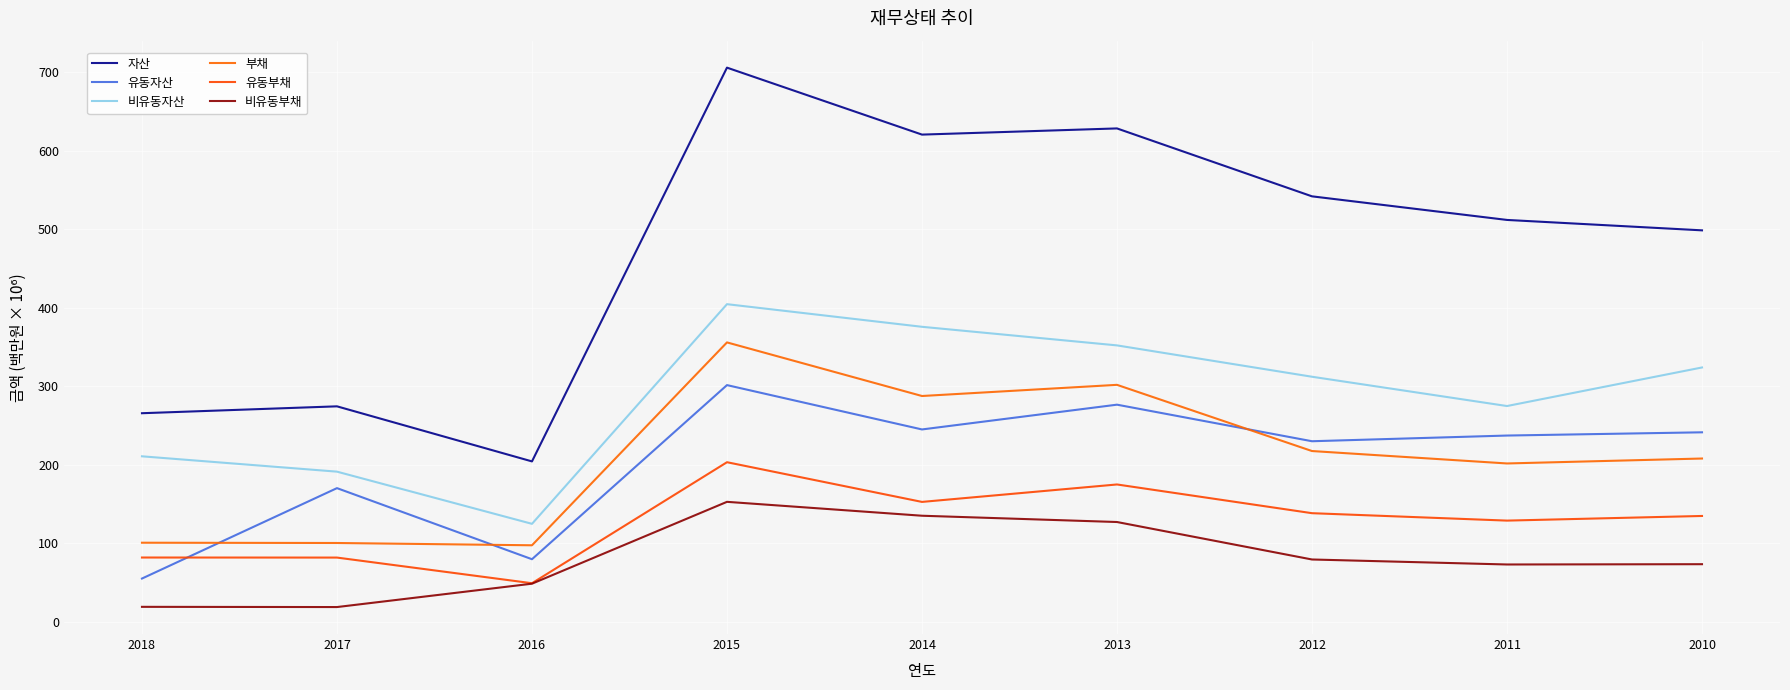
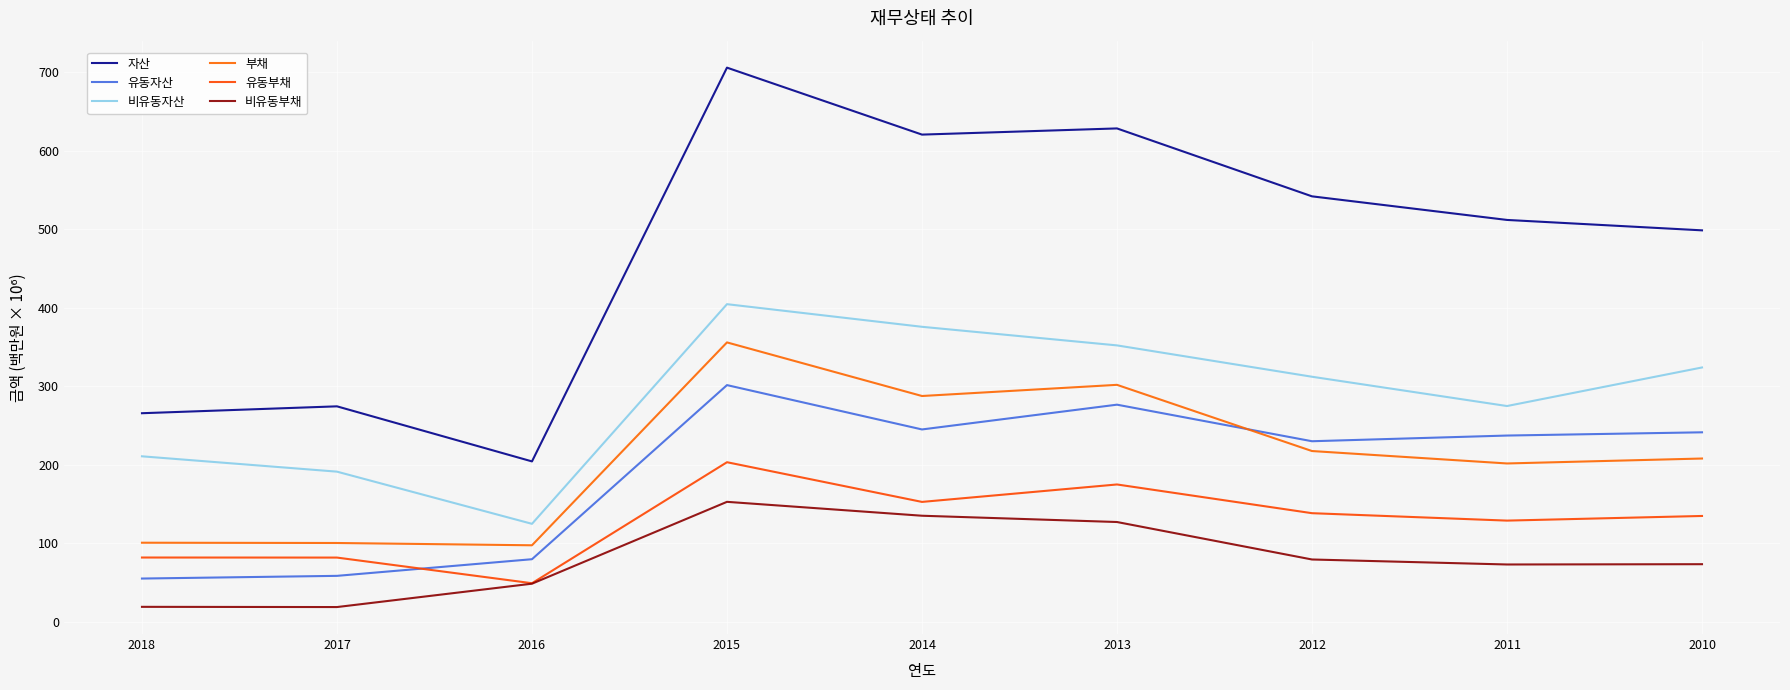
유동자산, 2017: 170 -> 60
